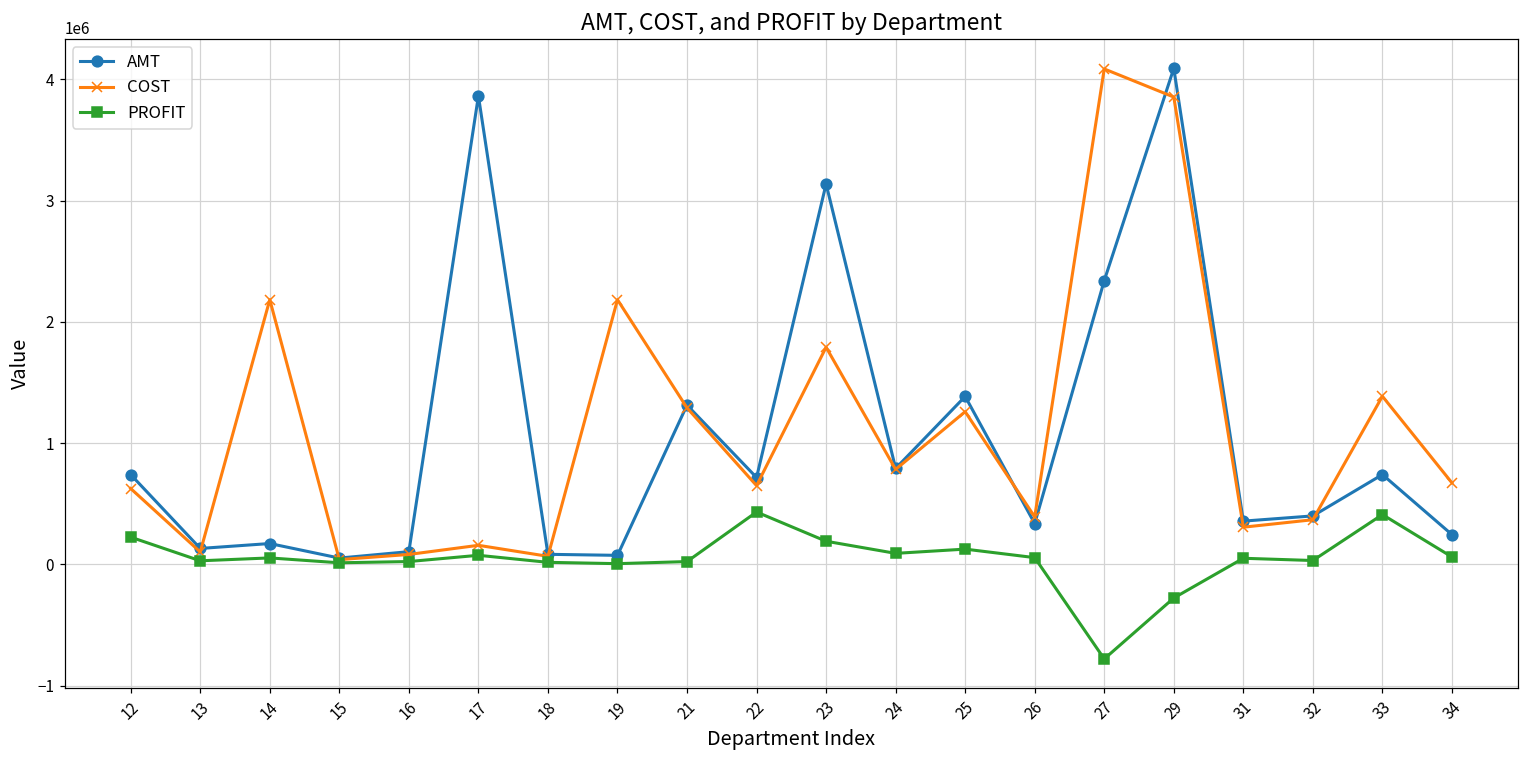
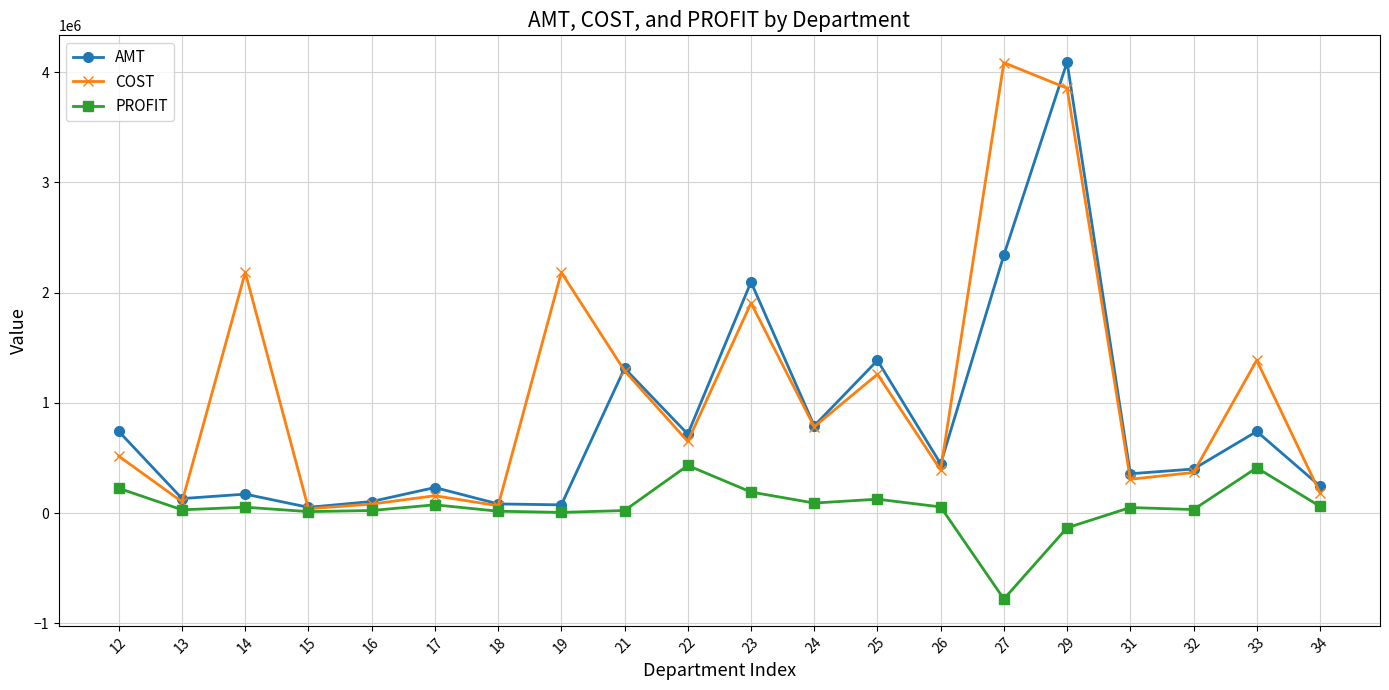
COST, 12: 630000 -> 520000
AMT, 17: 3860000 -> 230000
AMT, 23: 3140000 -> 2100000
COST, 23: 1790000 -> 1900000
AMT, 26: 340000 -> 450000
PROFIT, 29: -280000 -> -130000
COST, 34: 670000 -> 180000
